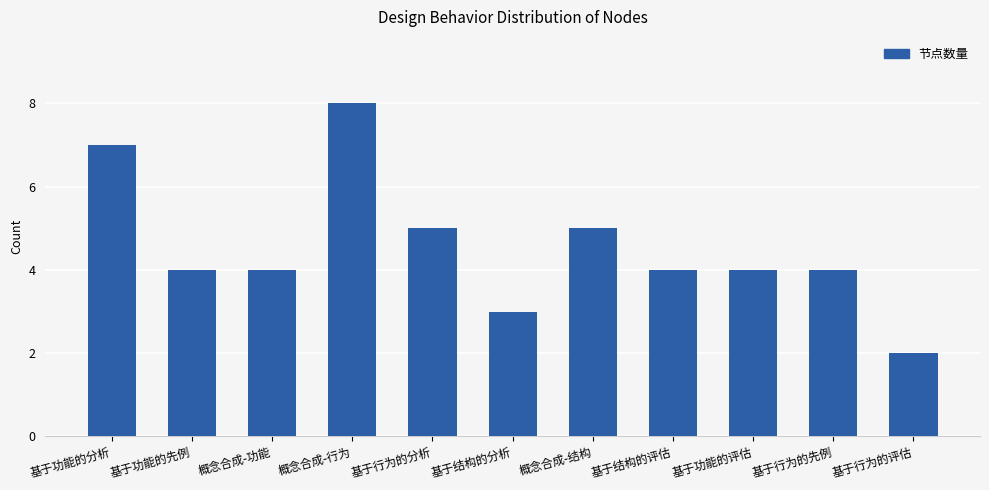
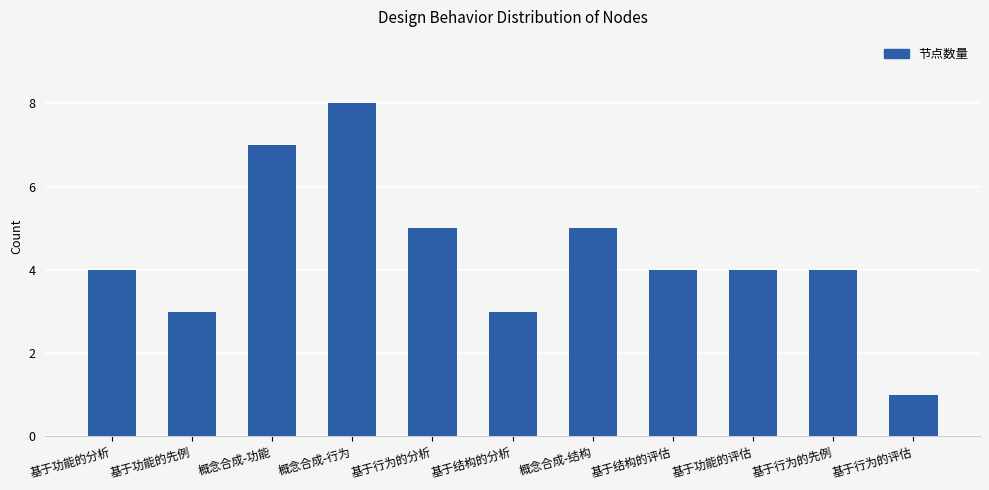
基于功能的分析: 7 -> 4
基于功能的先例: 4 -> 3
概念合成-功能: 4 -> 7
基于行为的评估: 2 -> 1
